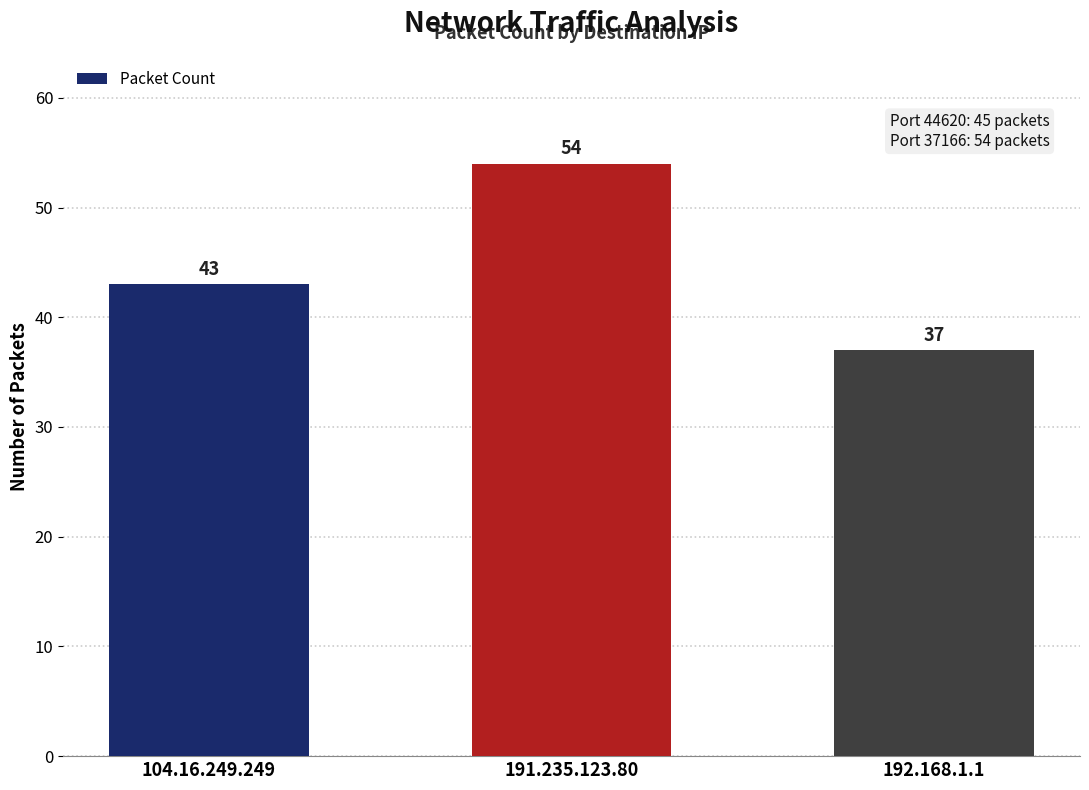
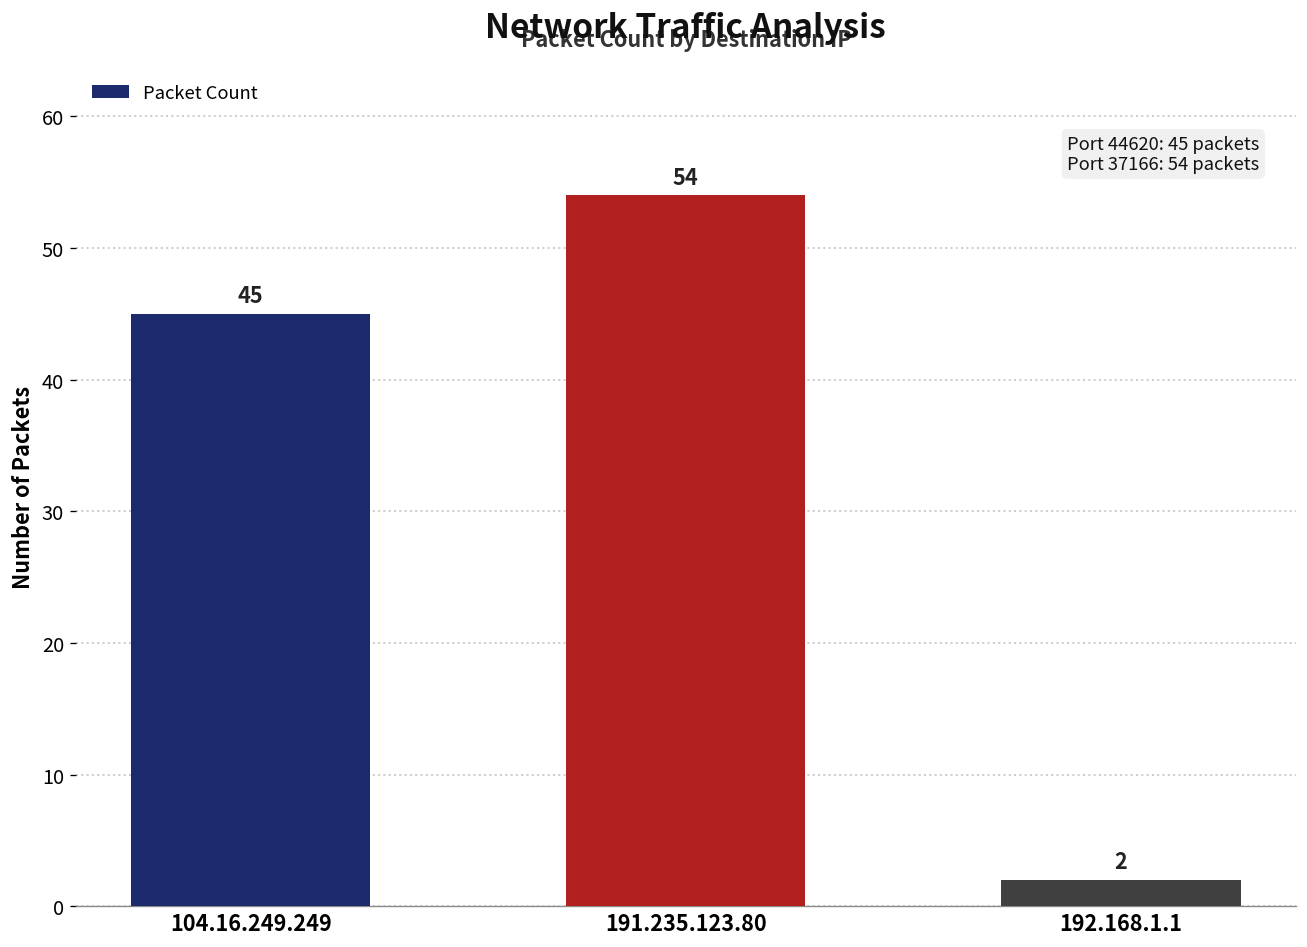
104.16.249.249: 43 -> 45
192.168.1.1: 37 -> 2
